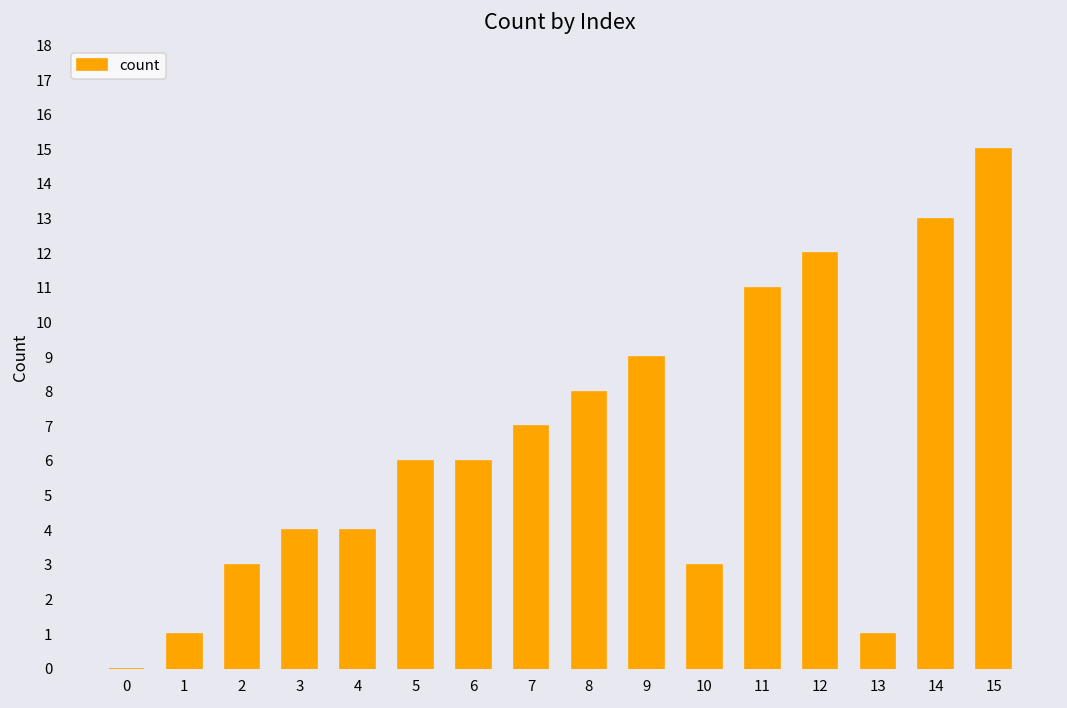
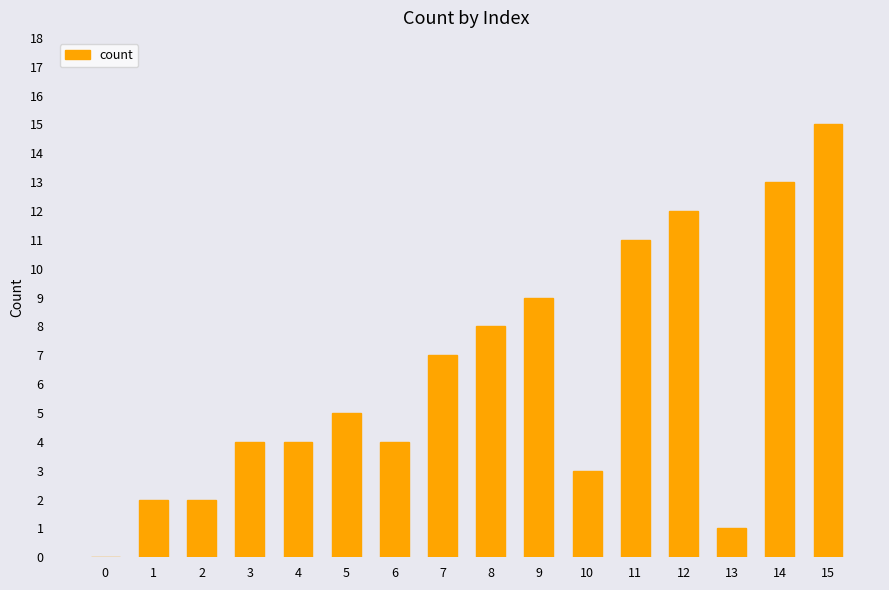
1: 1 -> 2
2: 3 -> 2
5: 6 -> 5
6: 6 -> 4
